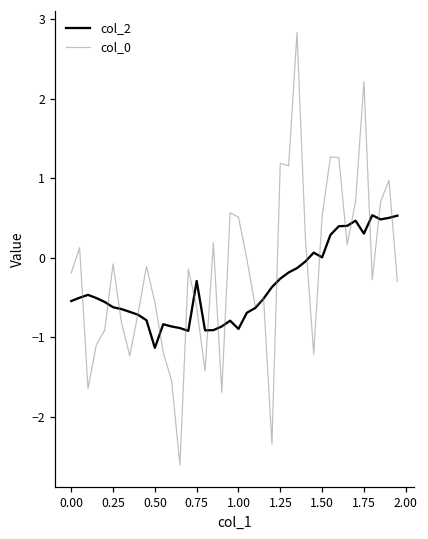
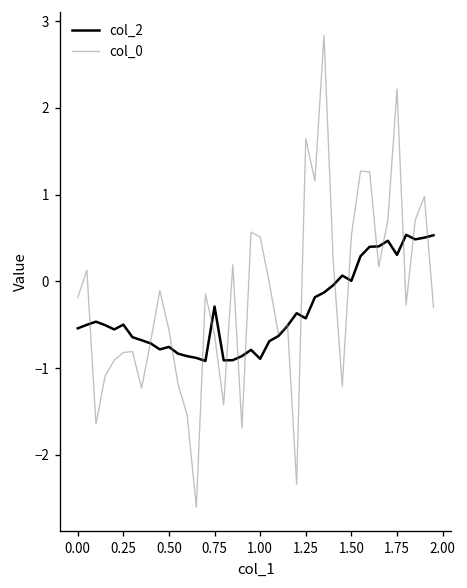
col_2, 0.25: -0.6 -> -0.5
col_0, 0.25: -0.1 -> -0.8
col_2, 0.50: -1.1 -> -0.8
col_2, 1.25: -0.3 -> -0.4
col_0, 1.25: 1.2 -> 1.6
